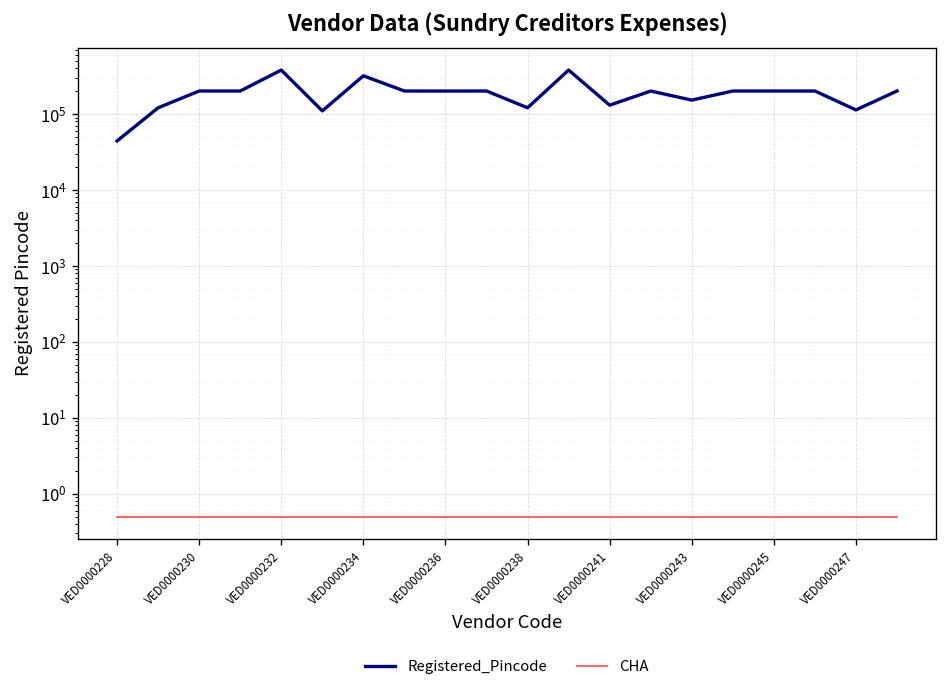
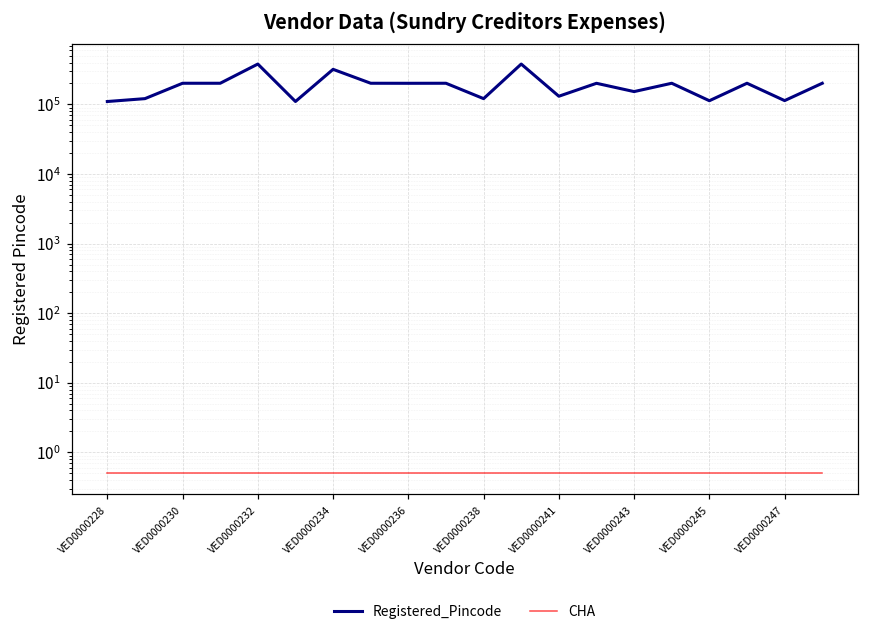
Registered_Pincode, VED0000228: 40000 -> 110000
Registered_Pincode, VED0000245: 200000 -> 110000
